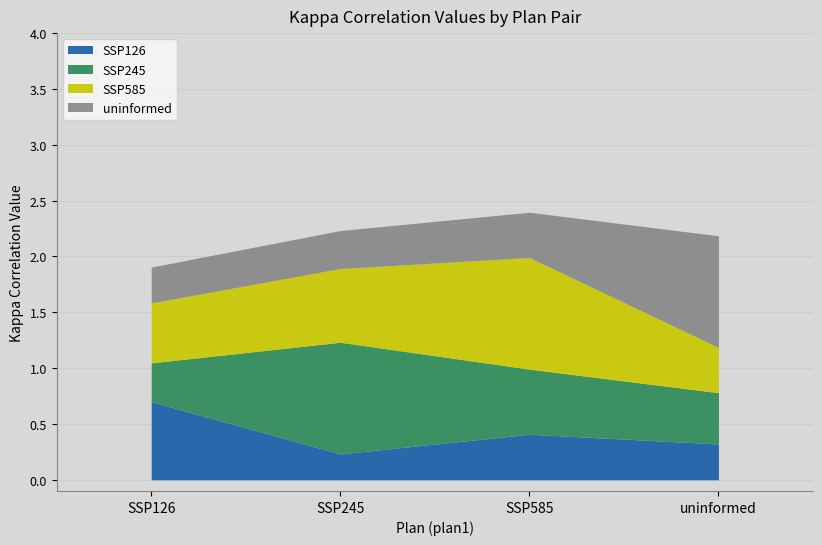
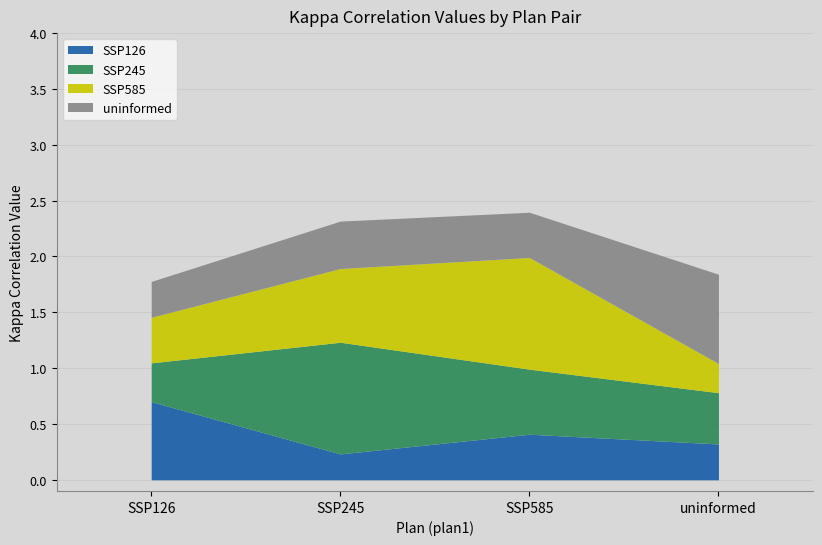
SSP585, SSP126: 0.54 -> 0.41
uninformed, SSP245: 0.34 -> 0.42
SSP585, uninformed: 0.41 -> 0.26
uninformed, uninformed: 1.0 -> 0.8
